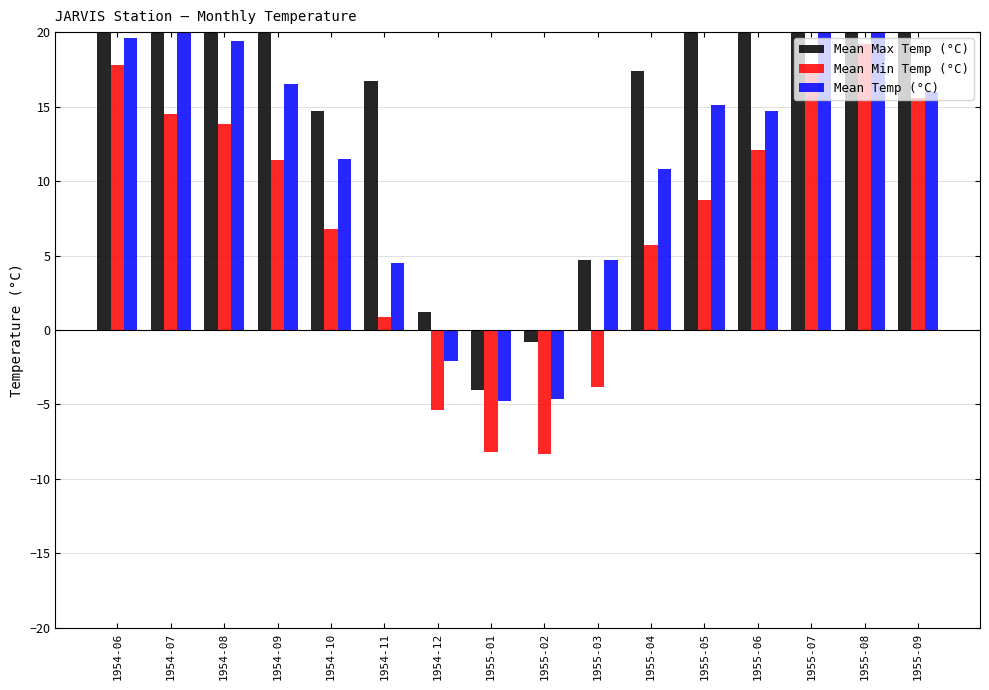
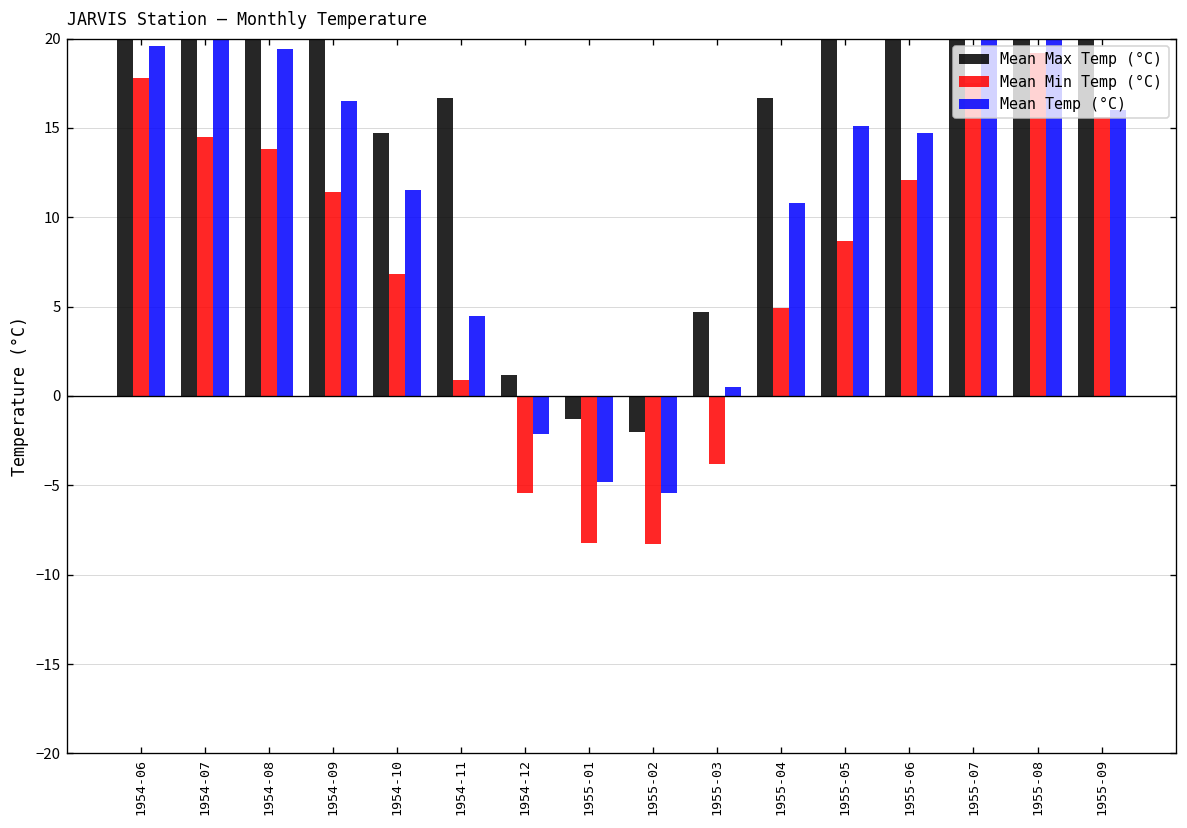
Mean Max Temp (°C), 1955-01: -4.0 -> -1.3
Mean Max Temp (°C), 1955-02: -0.8 -> -2.0
Mean Temp (°C), 1955-02: -4.6 -> -5.4
Mean Temp (°C), 1955-03: 4.7 -> 0.5
Mean Max Temp (°C), 1955-04: 17.4 -> 16.7
Mean Min Temp (°C), 1955-04: 5.7 -> 4.9
